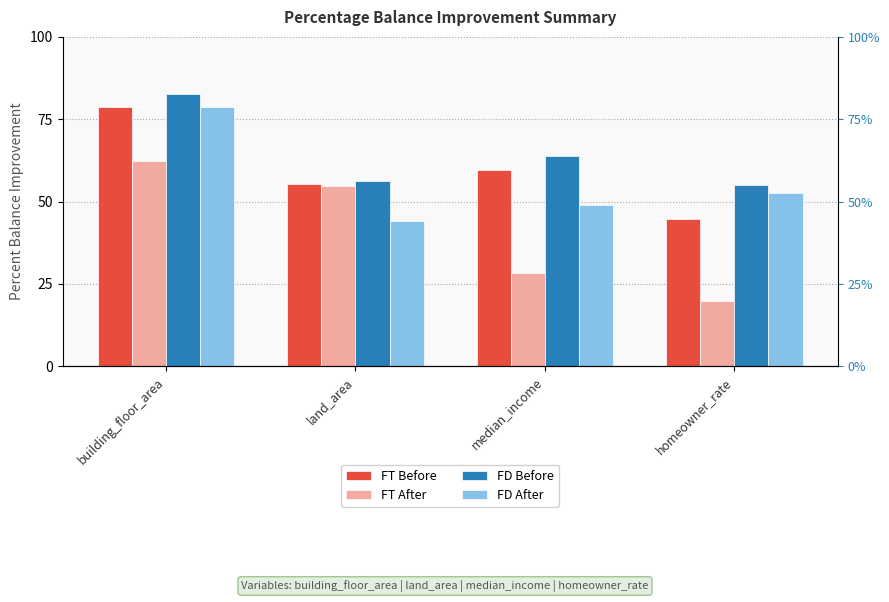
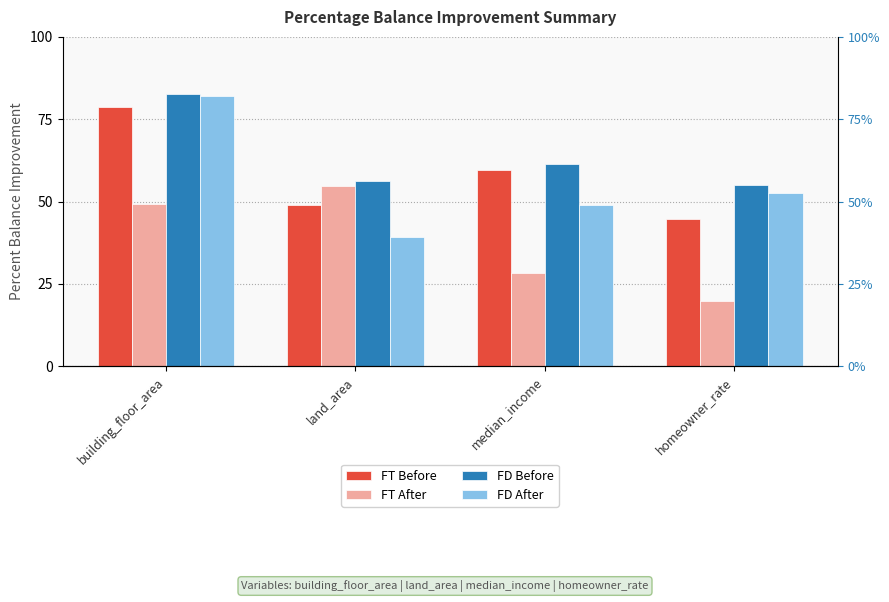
FT After, building_floor_area: 62 -> 49
FD After, building_floor_area: 79 -> 82
FT Before, land_area: 55 -> 49
FD After, land_area: 44 -> 39
FD Before, median_income: 64 -> 61
